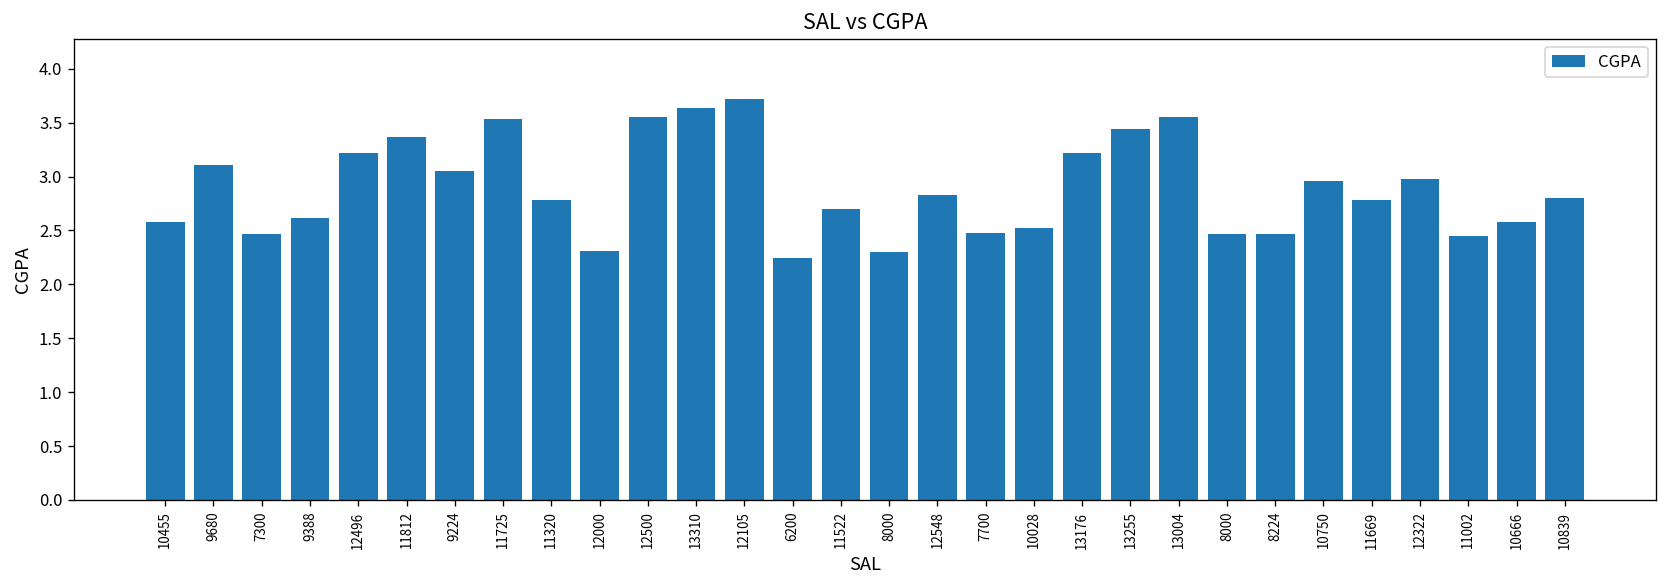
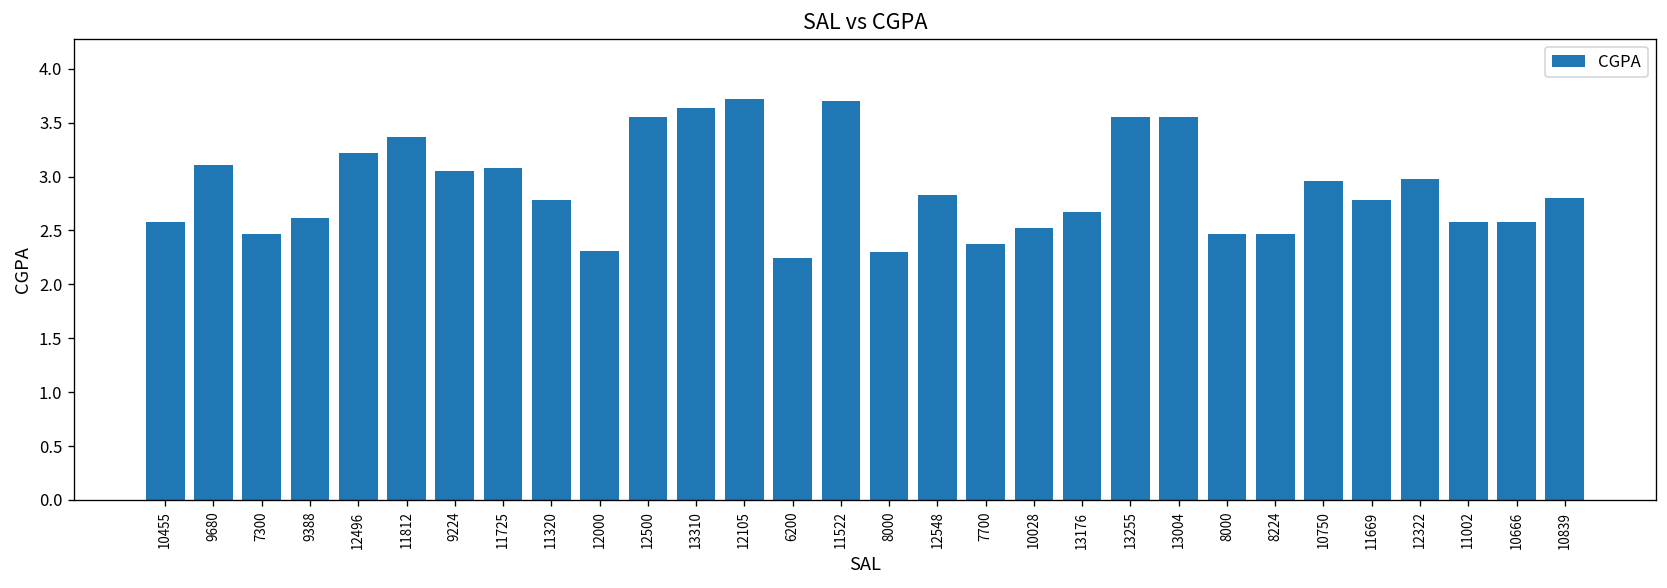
11725: 3.5 -> 3.1
11522: 2.7 -> 3.7
7700: 2.5 -> 2.4
13176: 3.2 -> 2.7
13255: 3.4 -> 3.6
11002: 2.5 -> 2.6
